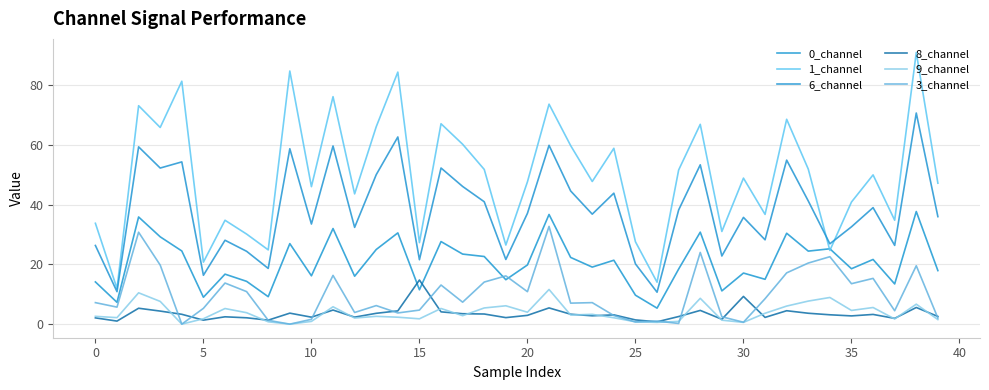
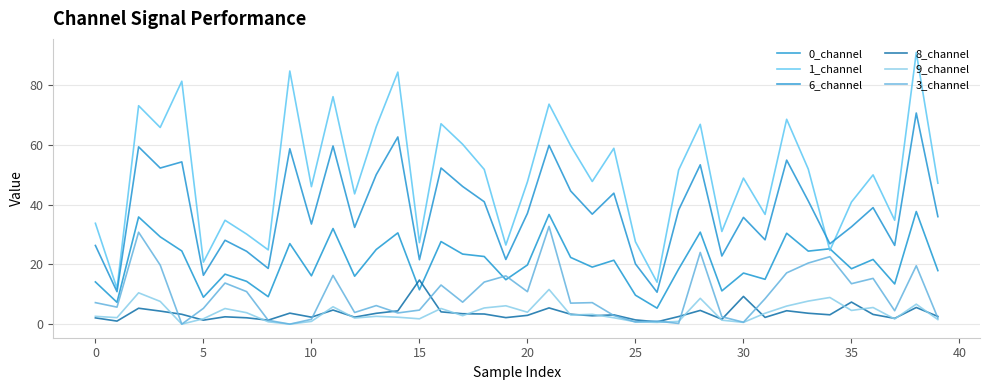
8_channel, 35: 3 -> 7
